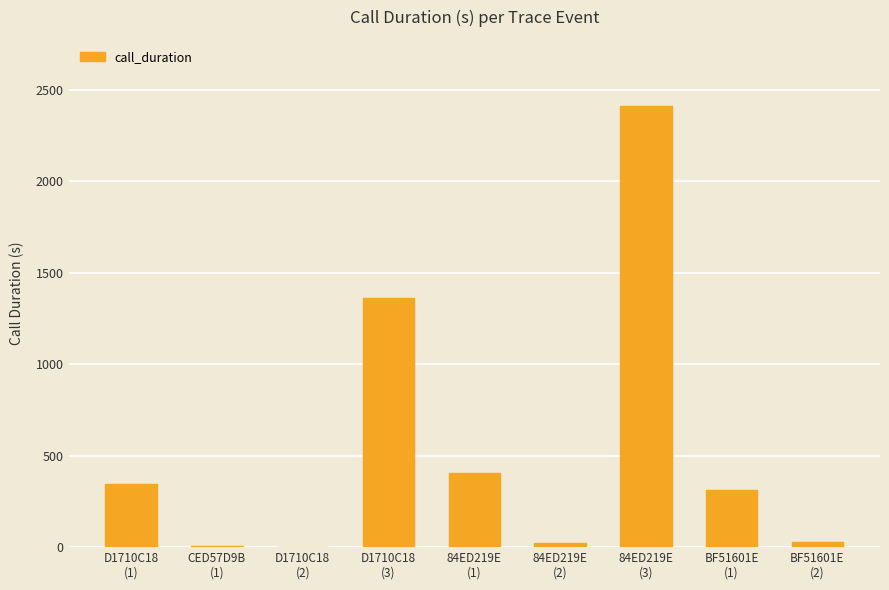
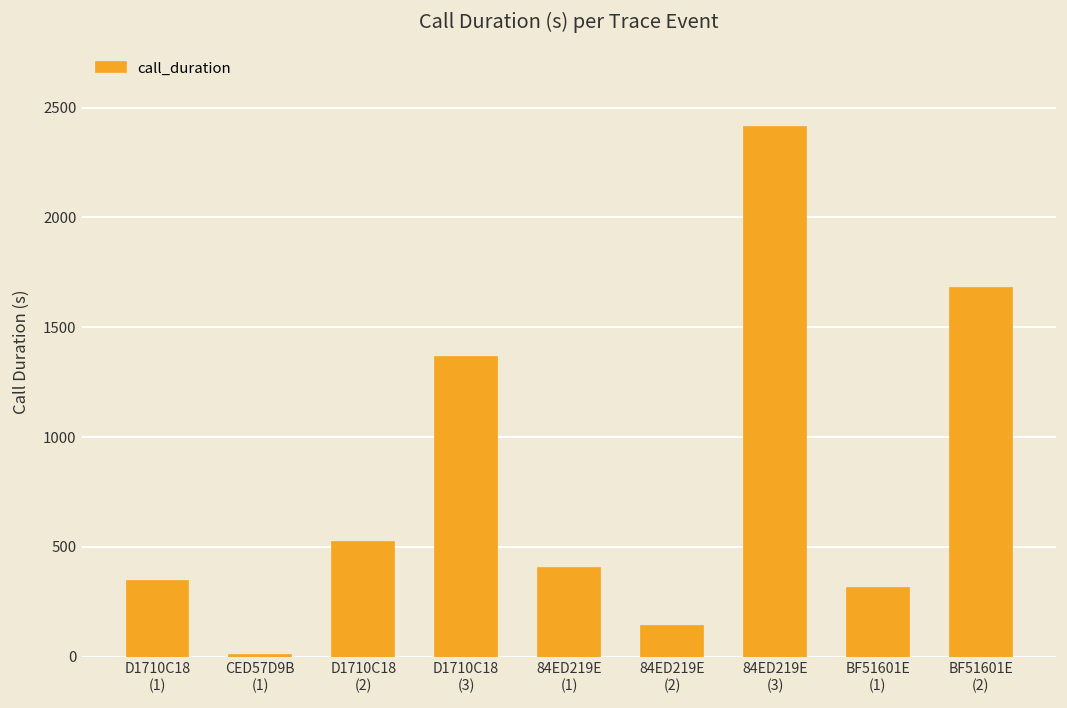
D1710C18 (2): 0 -> 520
84ED219E (2): 20 -> 140
BF51601E (2): 30 -> 1680
